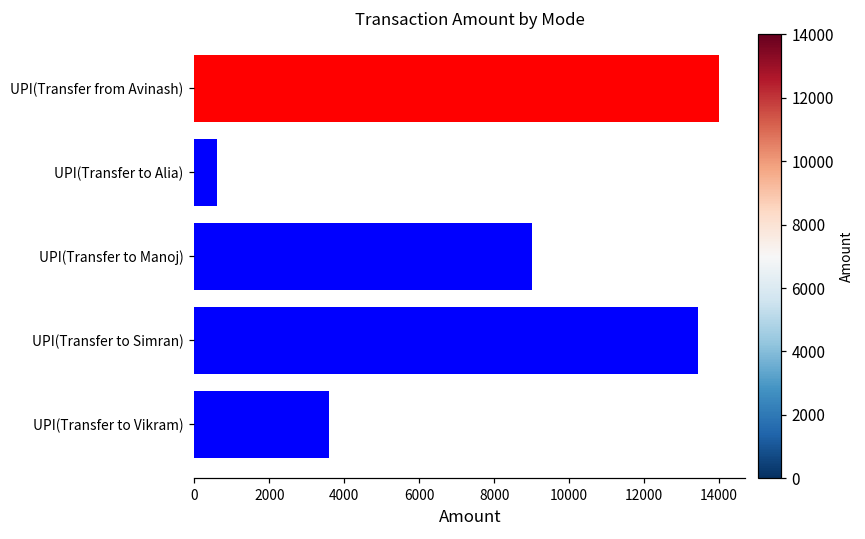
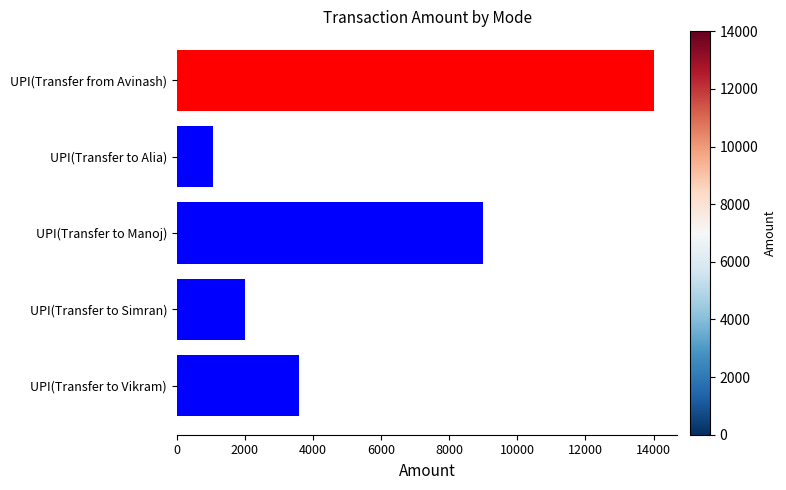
UPI(Transfer to Alia): 600 -> 1100
UPI(Transfer to Simran): 13400 -> 2000
